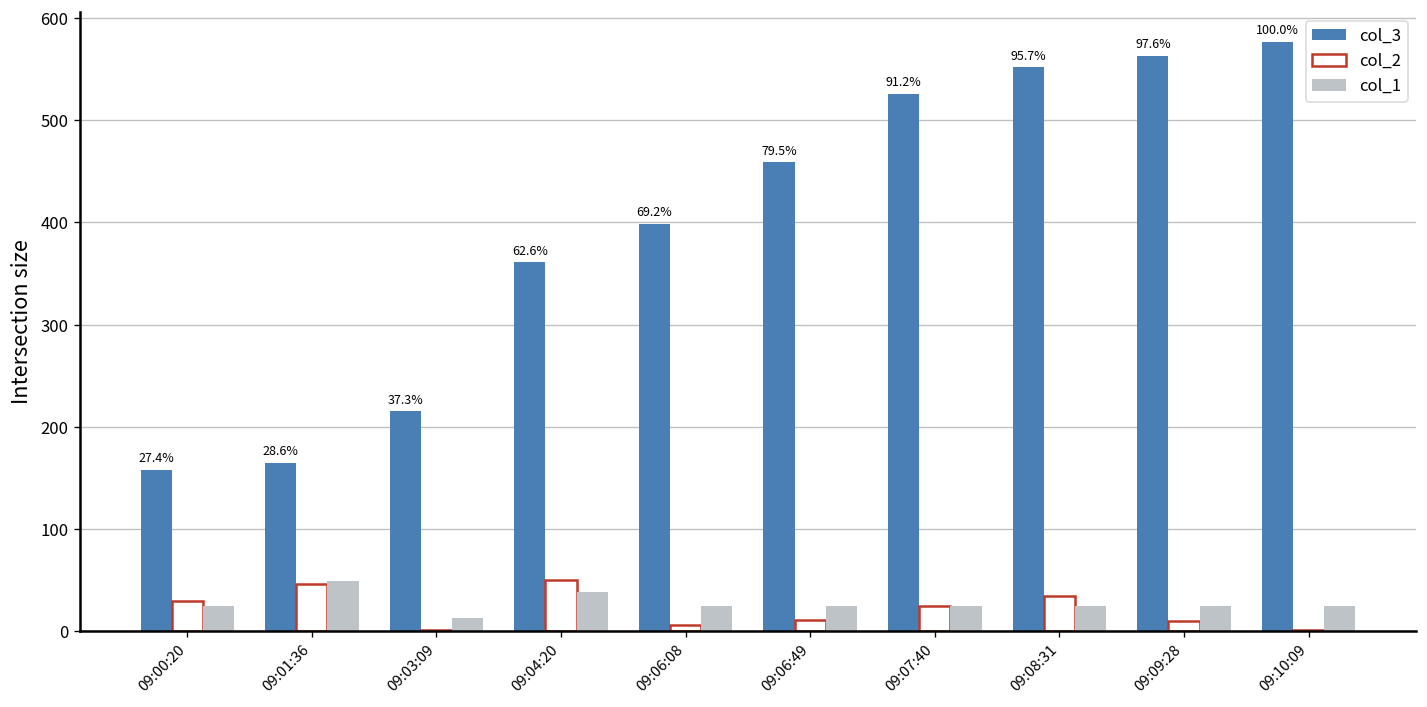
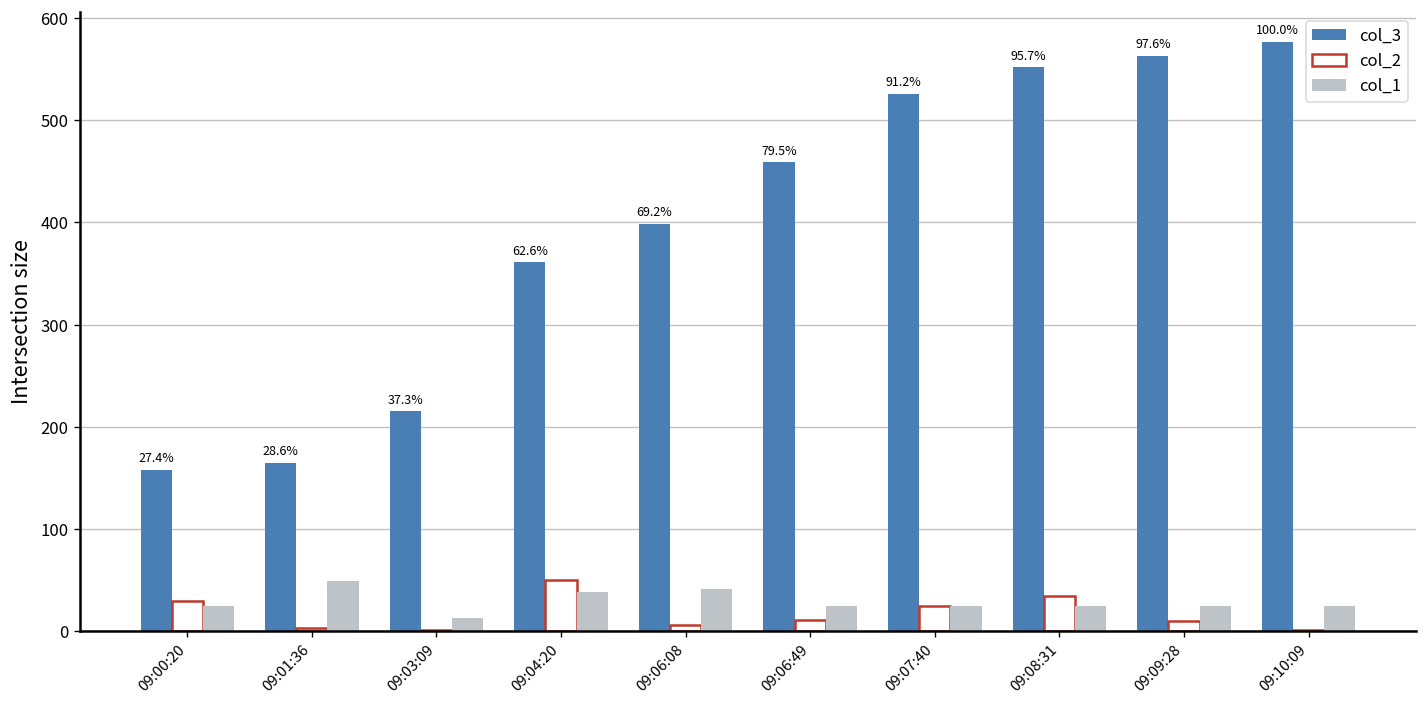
col_2, 09:01:36: 50 -> 0
col_1, 09:06:08: 20 -> 40
